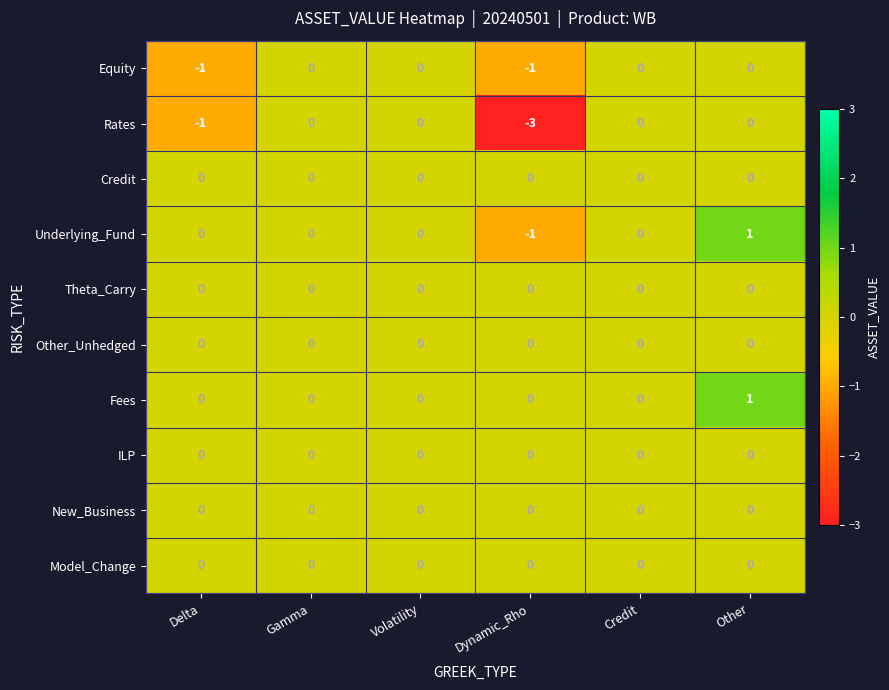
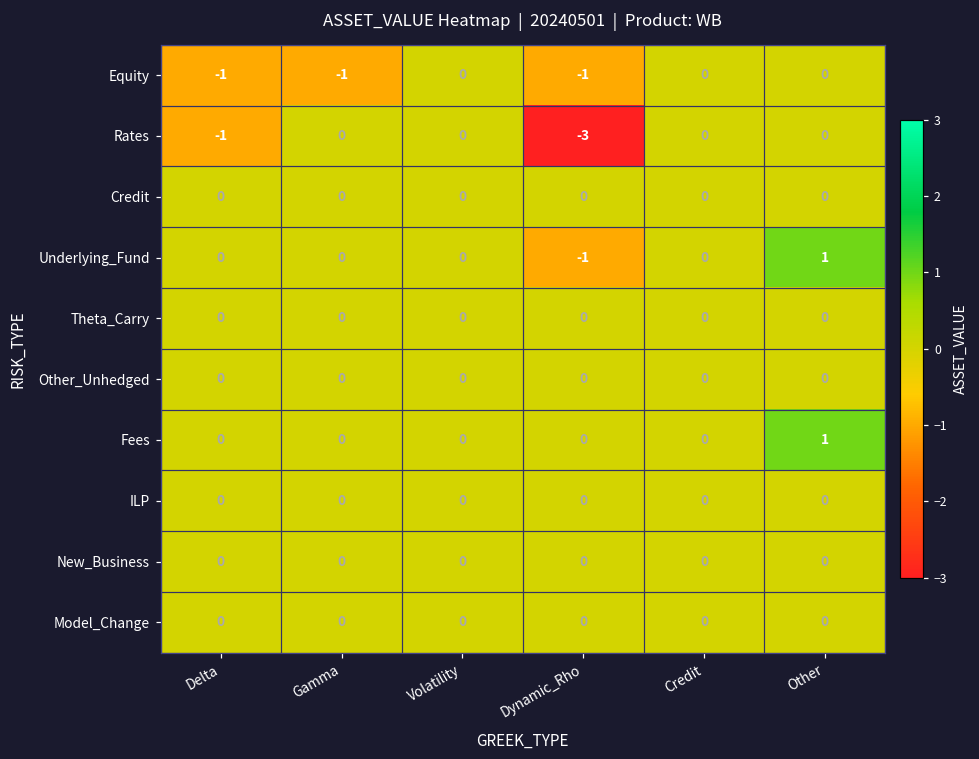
Equity, Gamma: 0 -> -1
